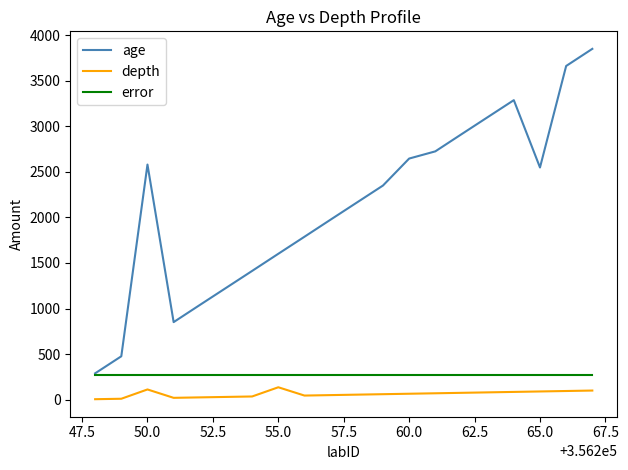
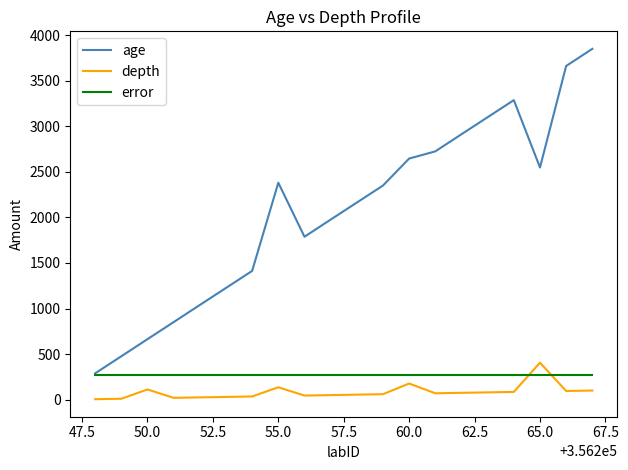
age, 50.0: 2600 -> 700
age, 55.0: 1600 -> 2400
depth, 60.0: 100 -> 200
depth, 65.0: 100 -> 400
